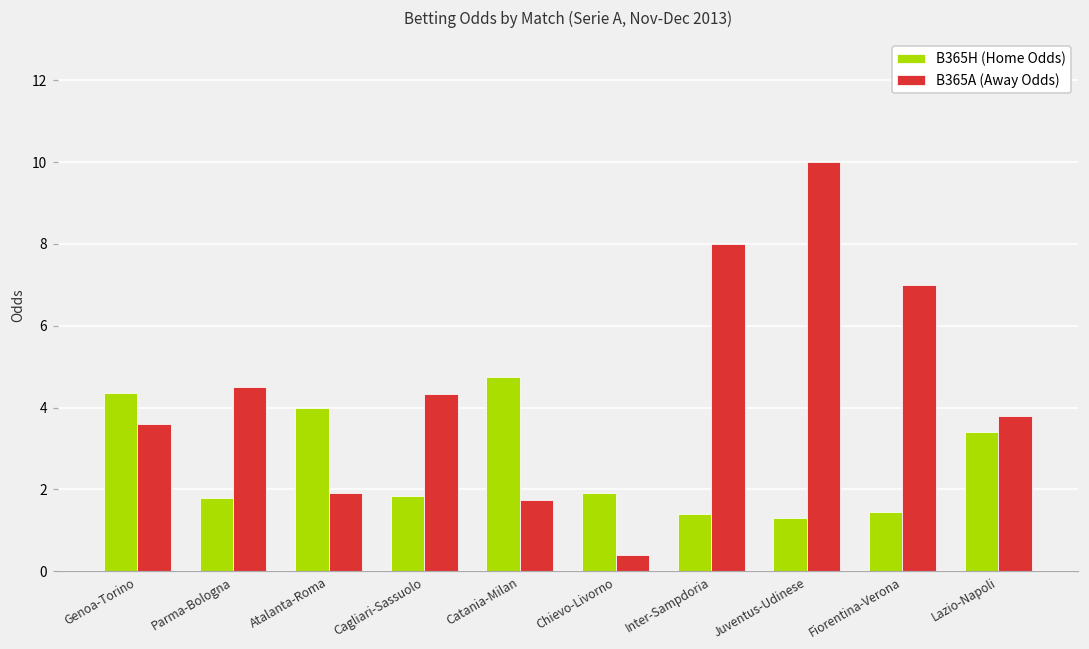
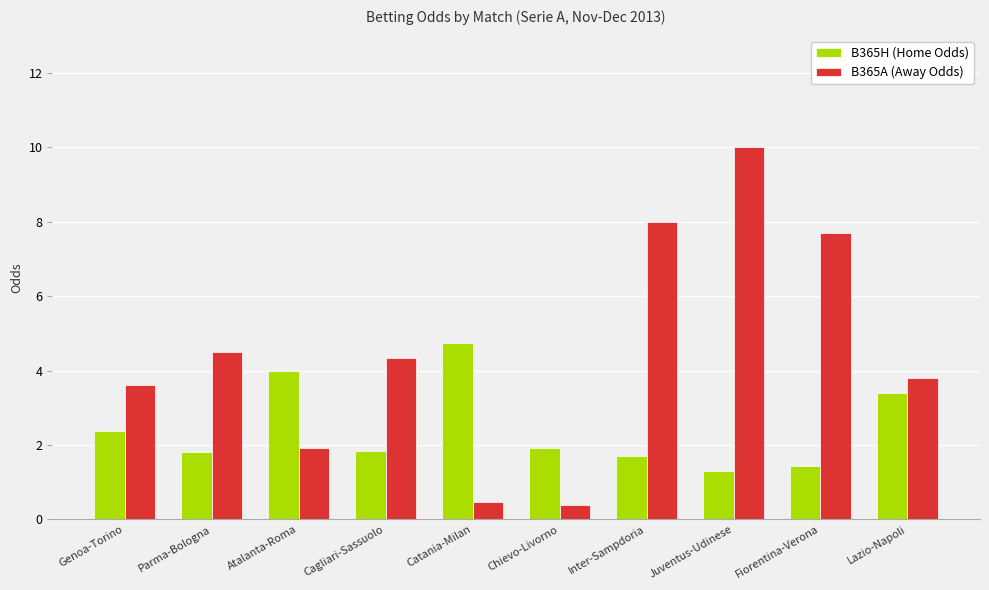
B365H (Home Odds), Genoa-Torino: 4.4 -> 2.4
B365A (Away Odds), Catania-Milan: 1.8 -> 0.5
B365H (Home Odds), Inter-Sampdoria: 1.4 -> 1.7
B365A (Away Odds), Fiorentina-Verona: 7.0 -> 7.7
